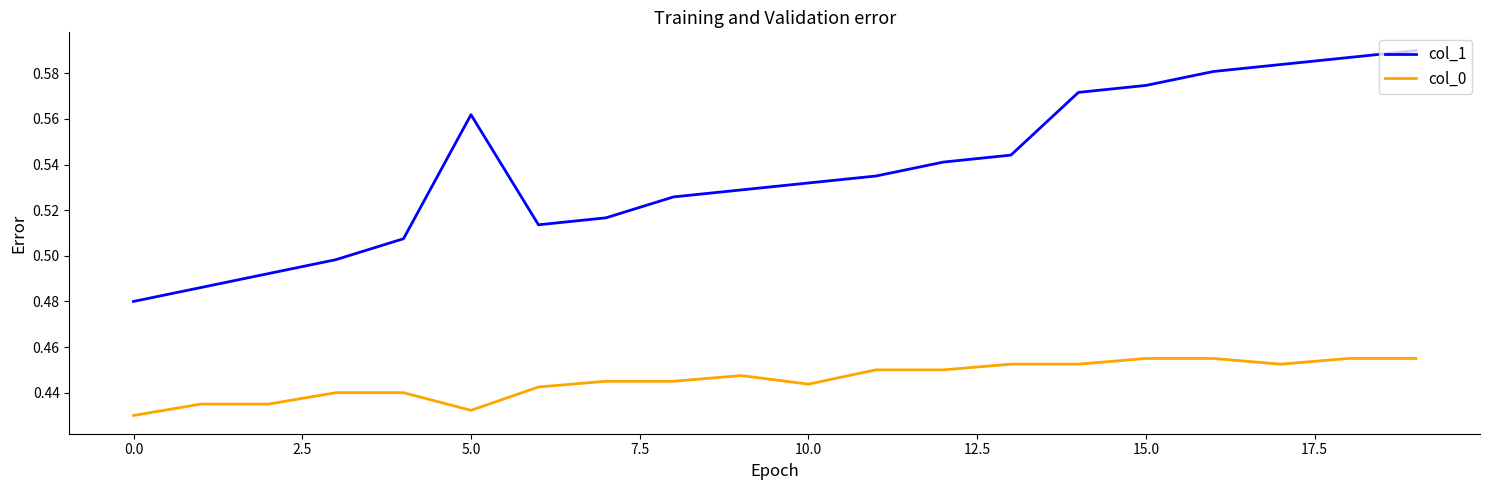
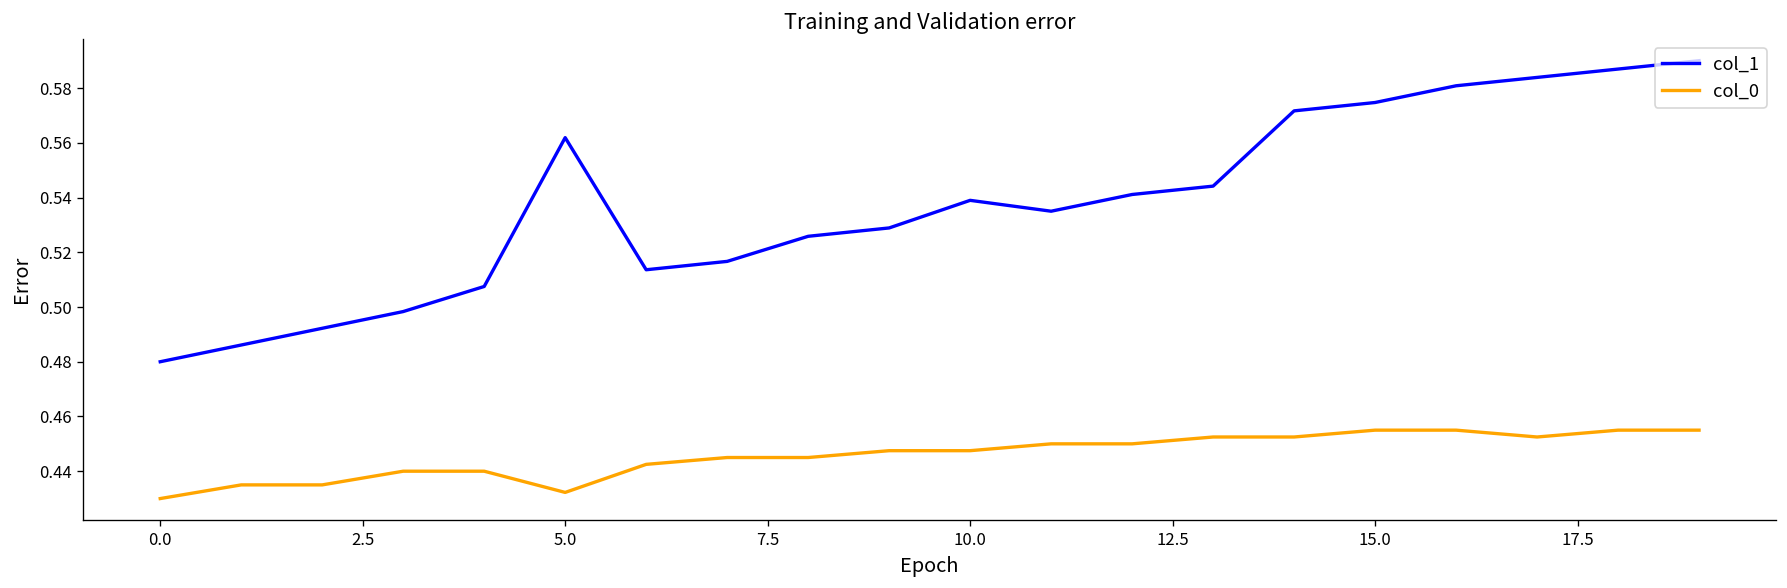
col_1, 10.0: 0.532 -> 0.539
col_0, 10.0: 0.444 -> 0.448
